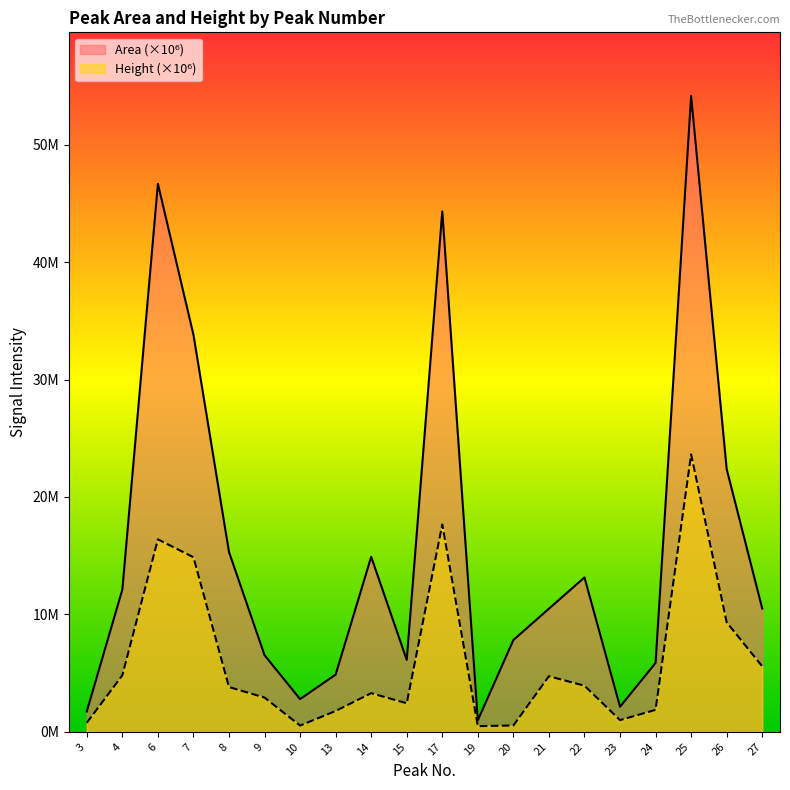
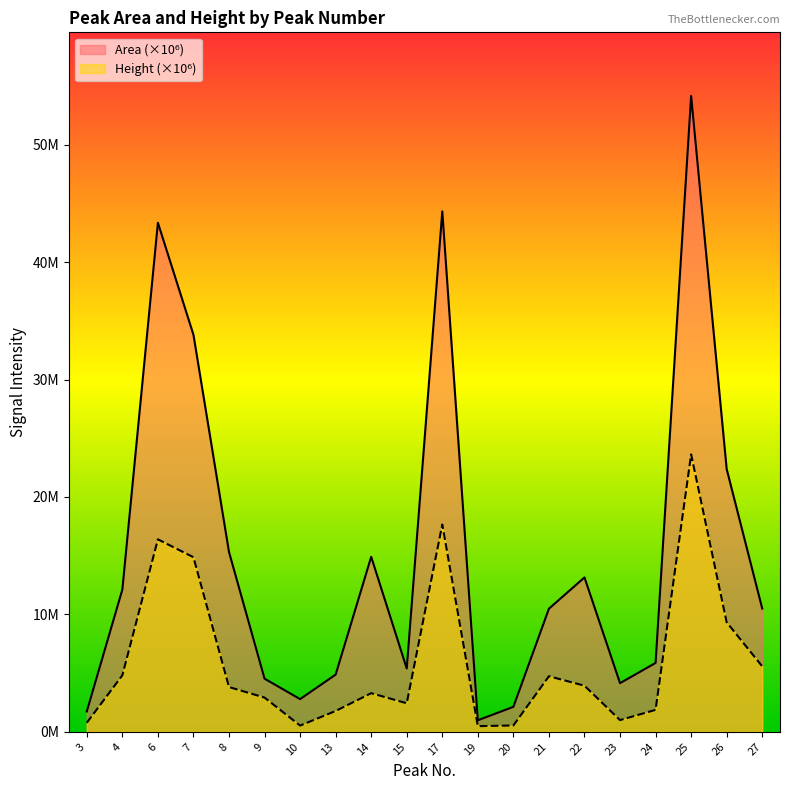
Area (×10⁶), 6: 46700000 -> 43400000
Area (×10⁶), 9: 6500000 -> 4500000
Area (×10⁶), 15: 6100000 -> 5400000
Area (×10⁶), 20: 7800000 -> 2100000
Area (×10⁶), 23: 2100000 -> 4100000
